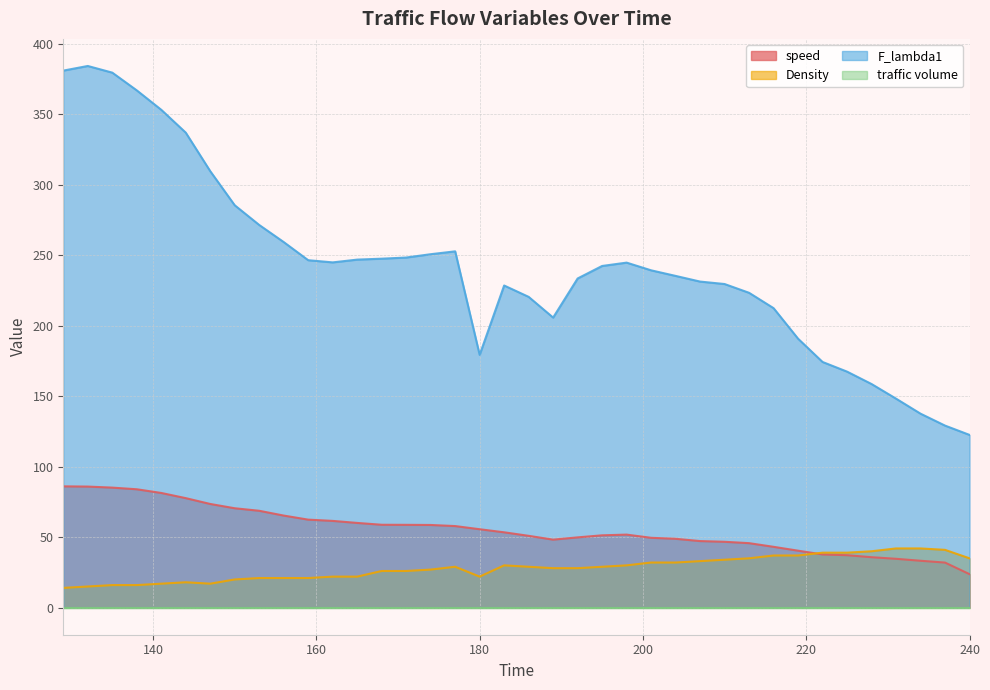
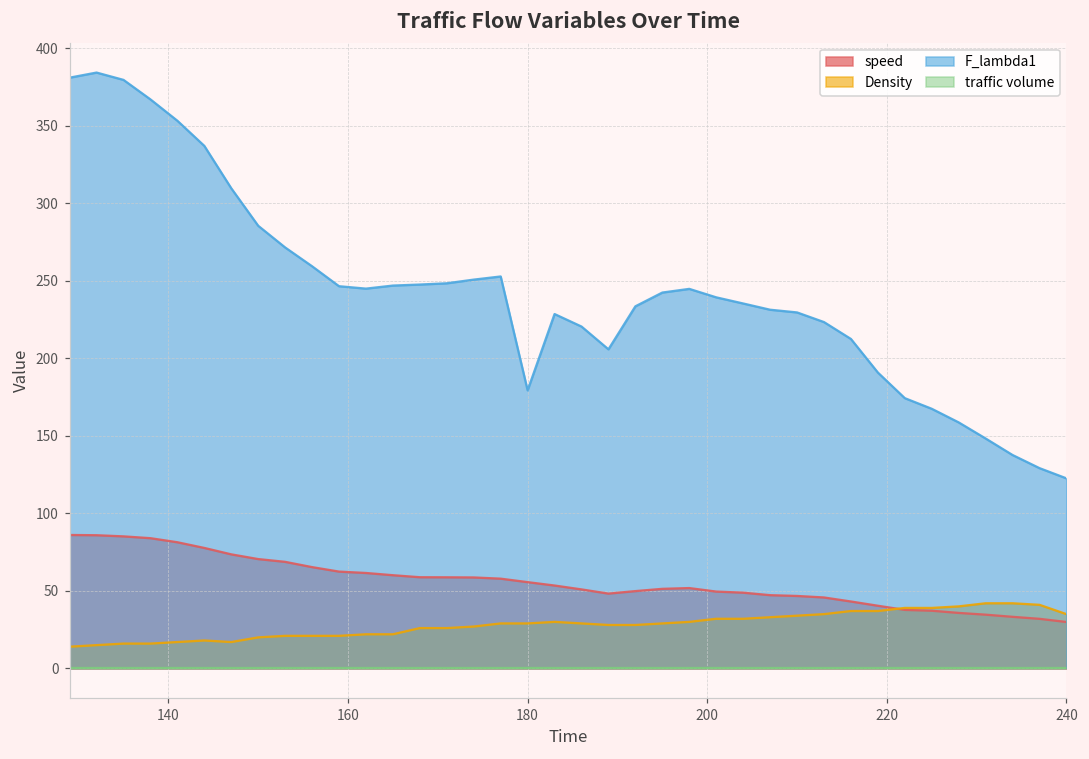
Density, 180: 22 -> 29
speed, 240: 24 -> 30
